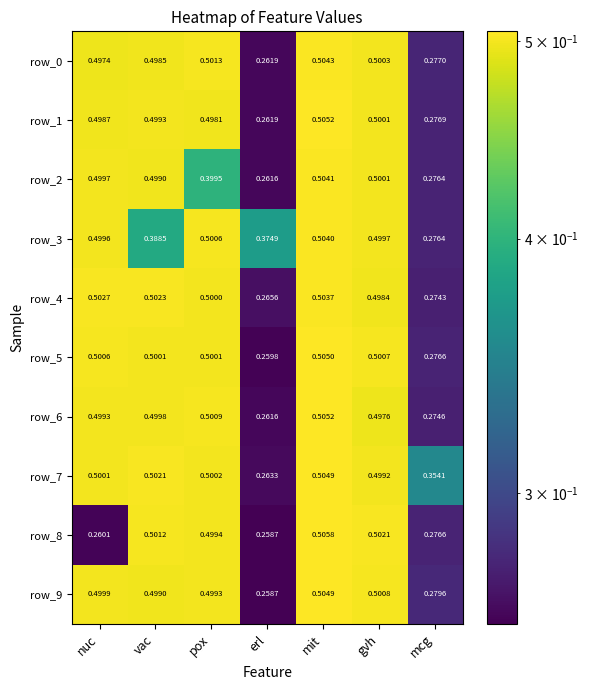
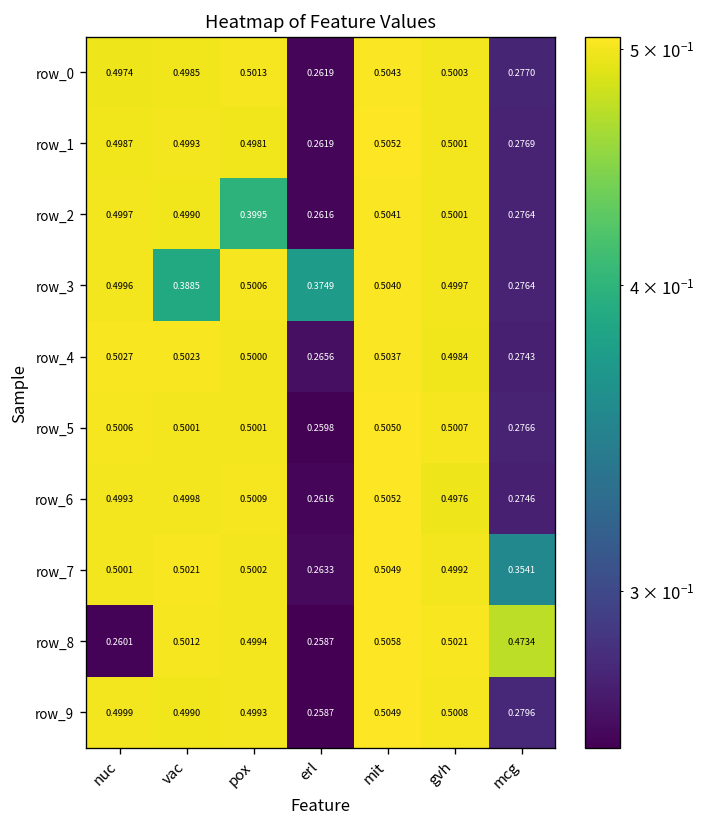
row_8, mcg: 0.2766 -> 0.4734
